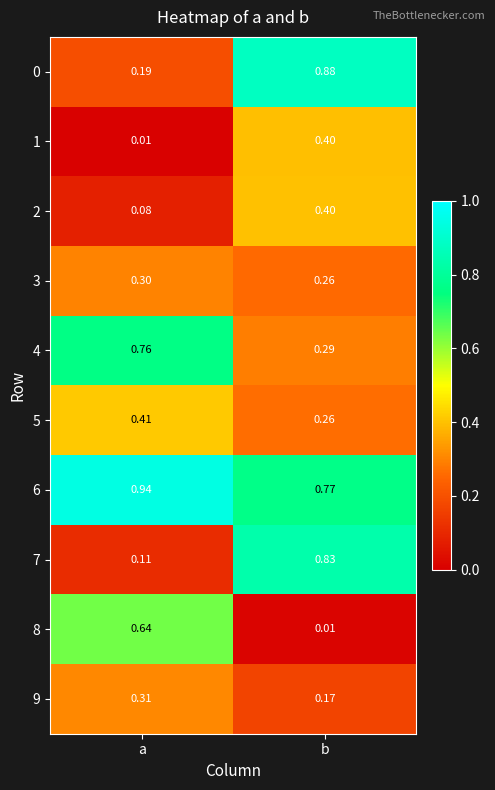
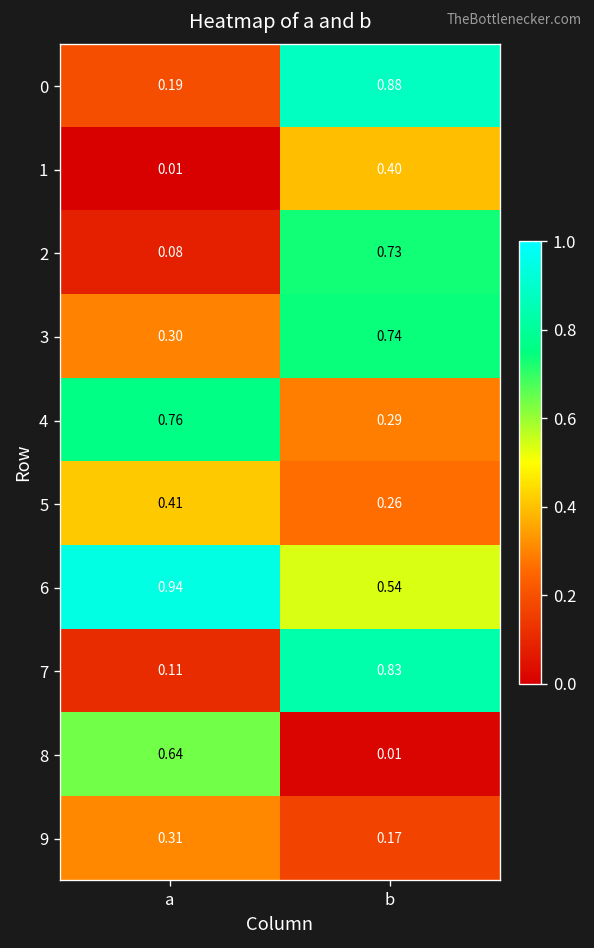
2, b: 0.40 -> 0.73
3, b: 0.26 -> 0.74
6, b: 0.77 -> 0.54
